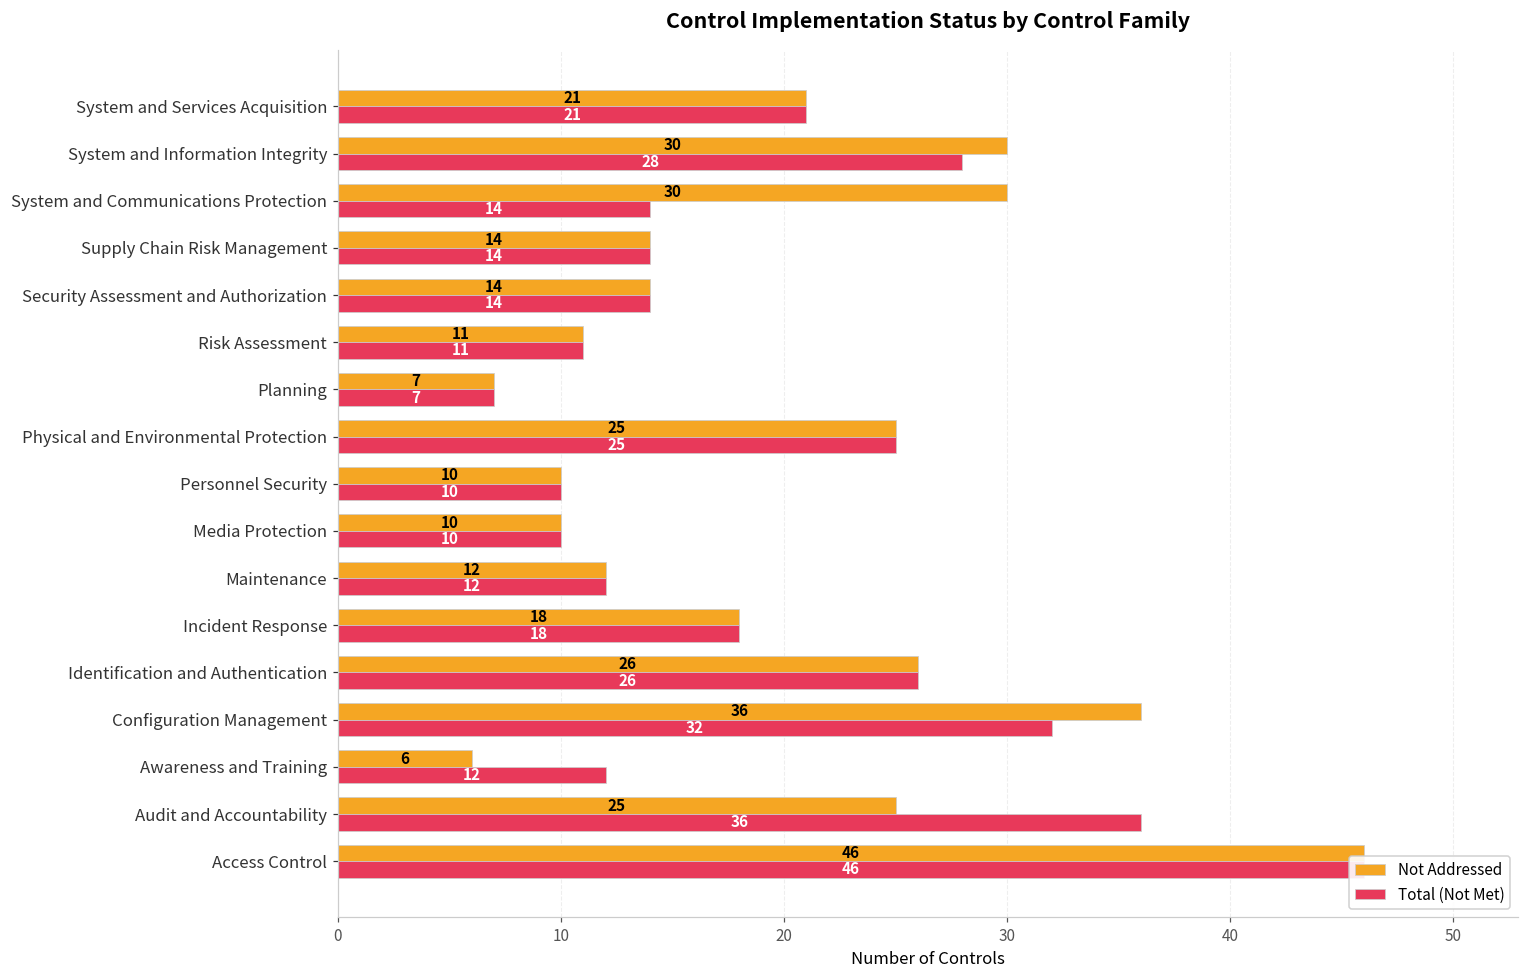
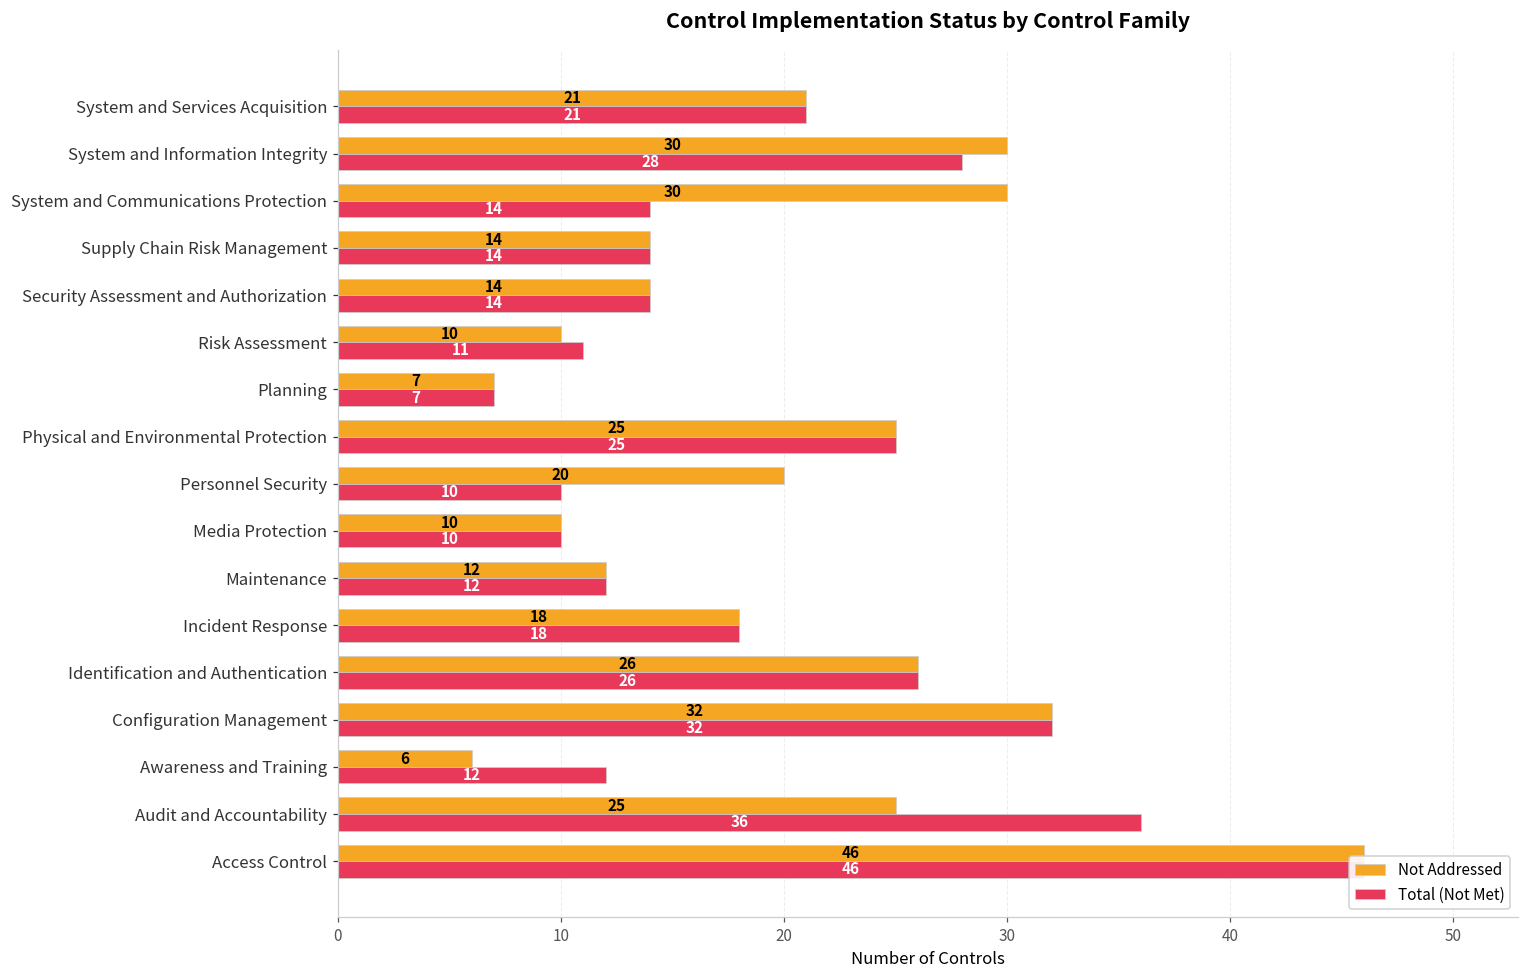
Not Addressed, Risk Assessment: 11 -> 10
Not Addressed, Personnel Security: 10 -> 20
Not Addressed, Configuration Management: 36 -> 32
